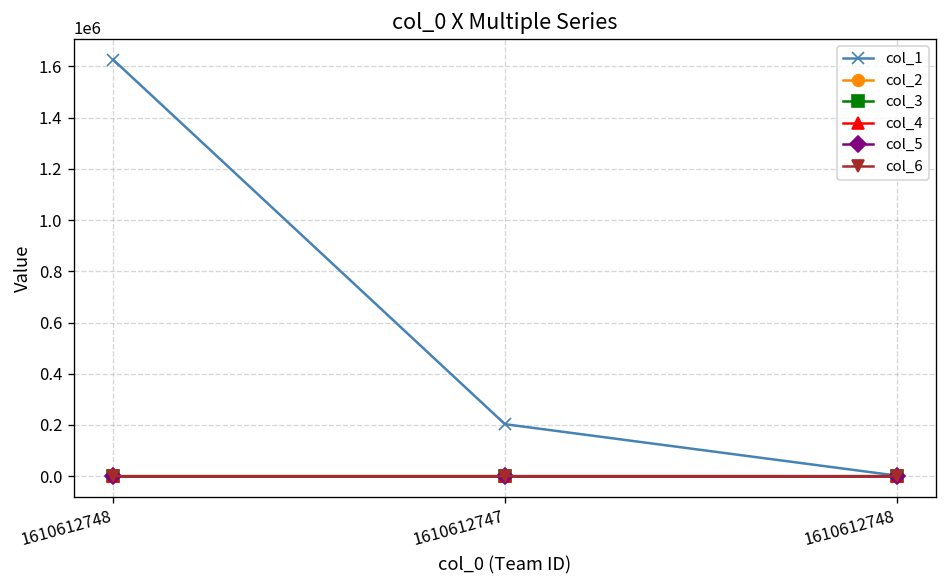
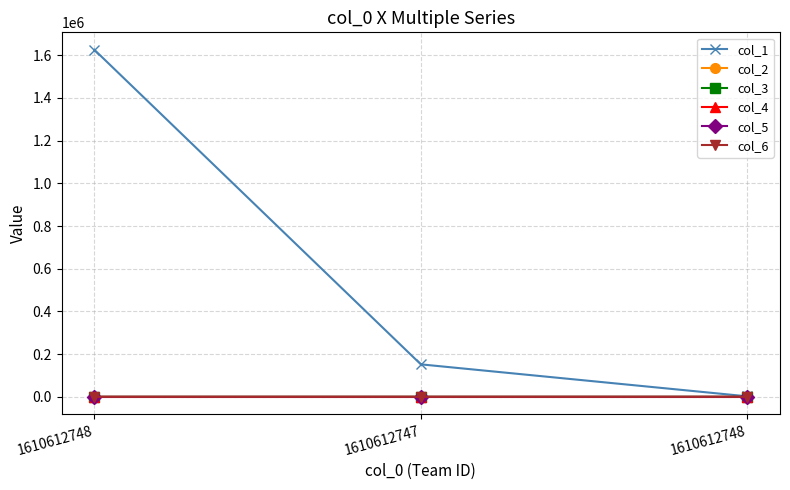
col_1, 1610612747: 200000 -> 150000
